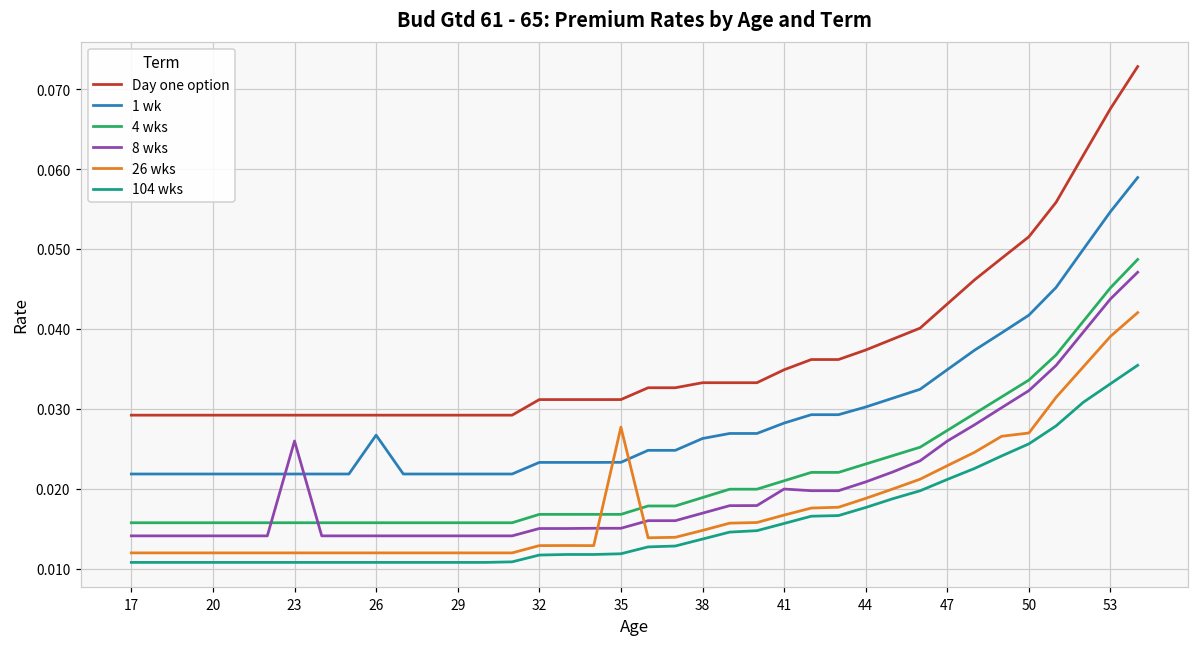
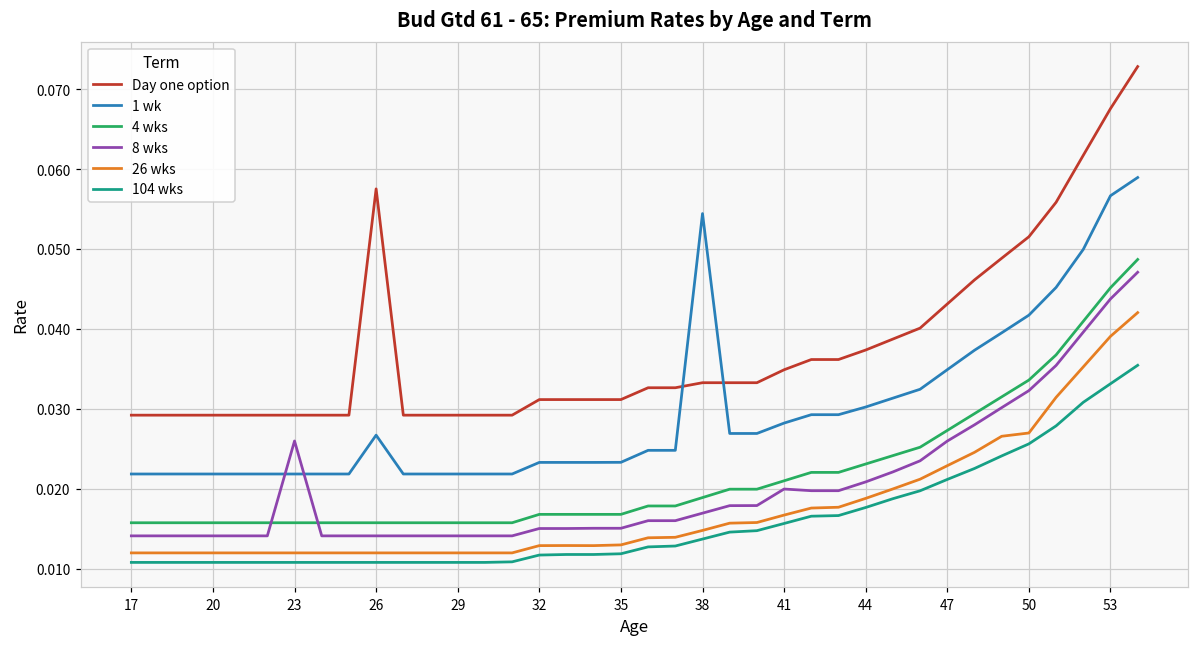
Day one option, 26: 0.029 -> 0.058
26 wks, 35: 0.028 -> 0.013
1 wk, 38: 0.026 -> 0.054
1 wk, 53: 0.055 -> 0.057
